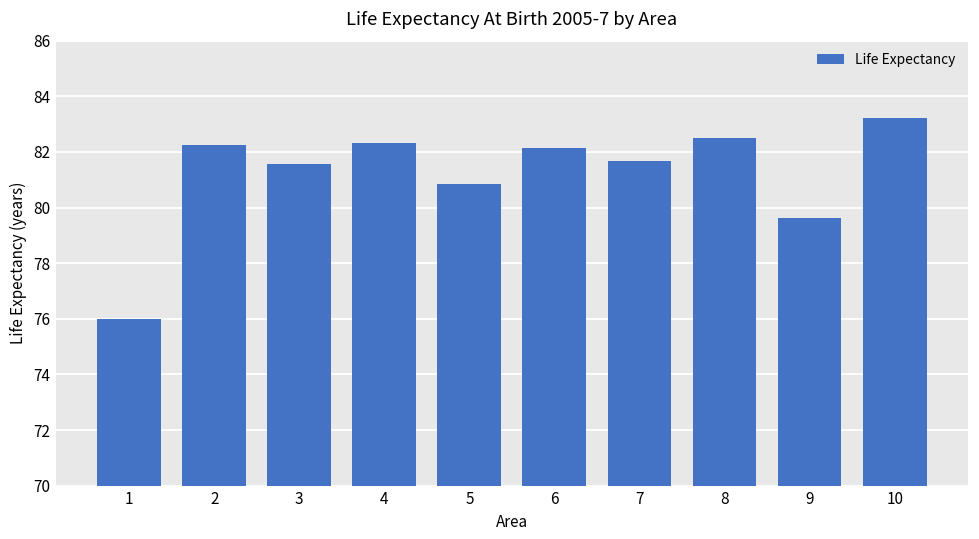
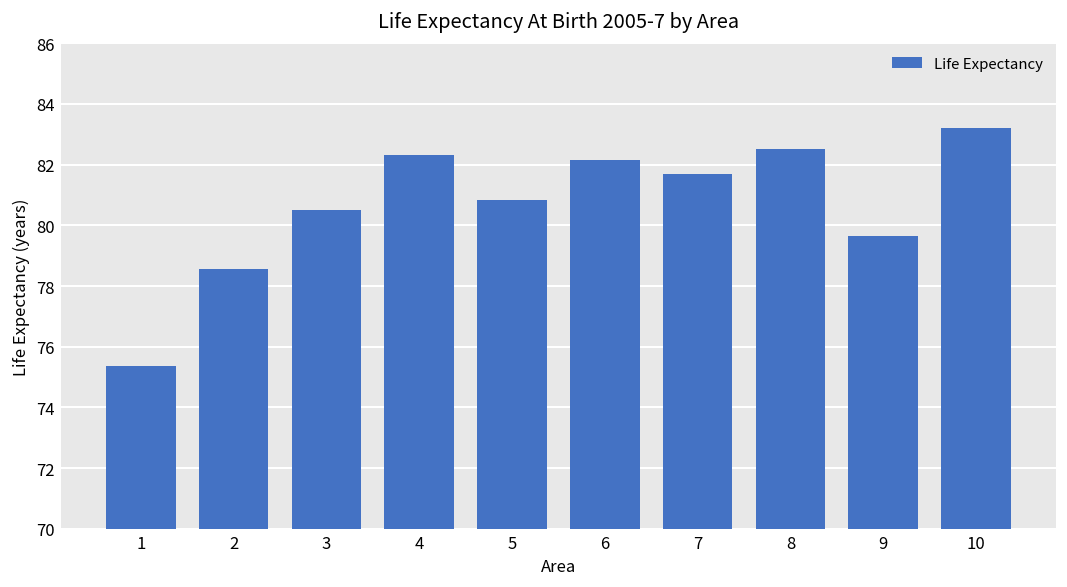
1: 76.0 -> 75.4
2: 82.3 -> 78.6
3: 81.6 -> 80.5
